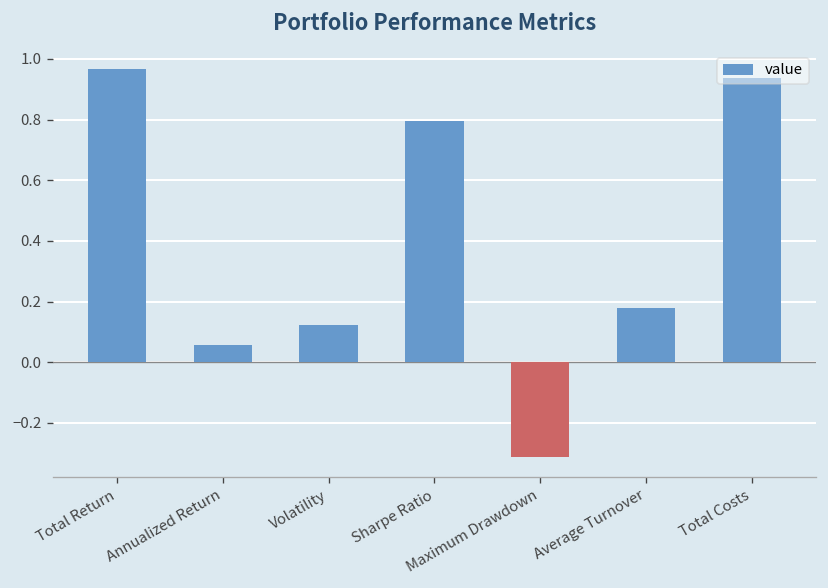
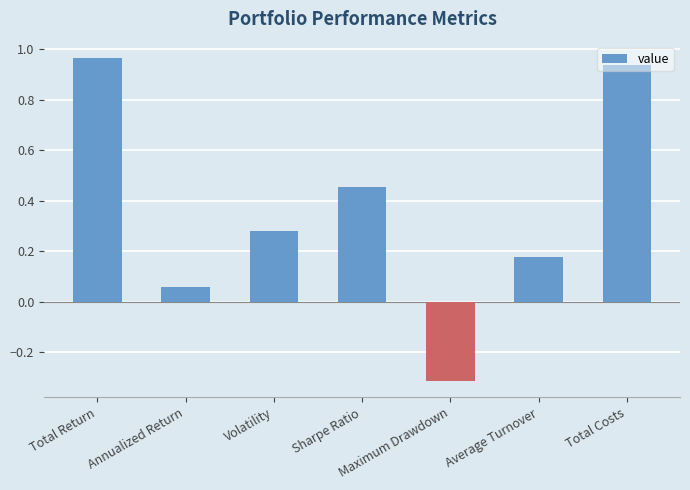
Volatility: 0.12 -> 0.28
Sharpe Ratio: 0.80 -> 0.46
